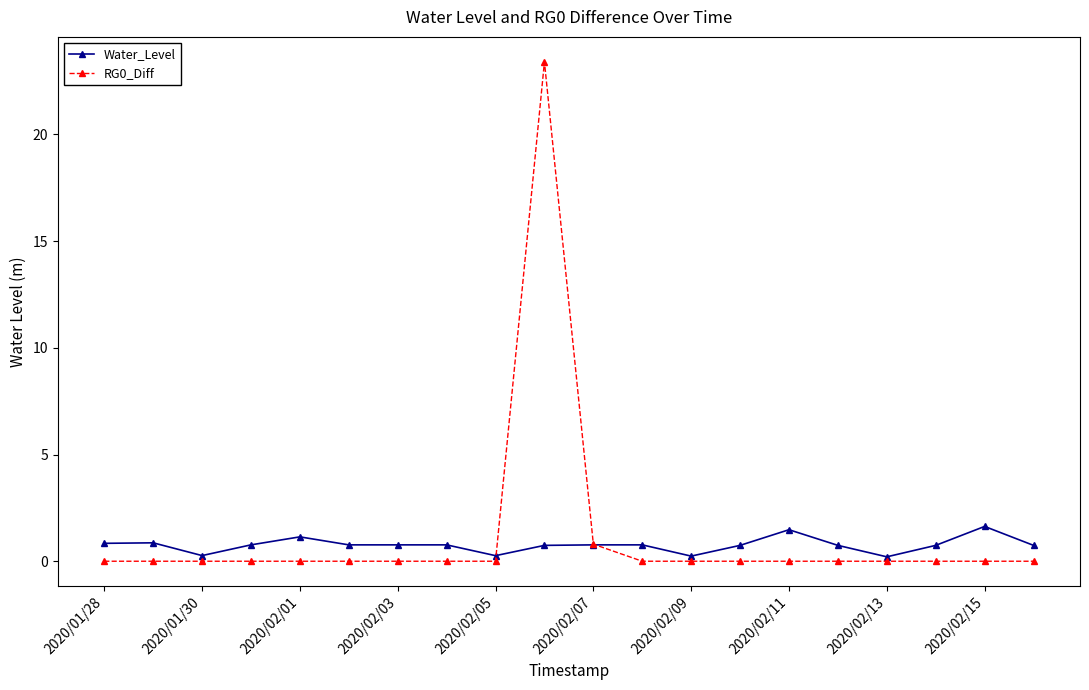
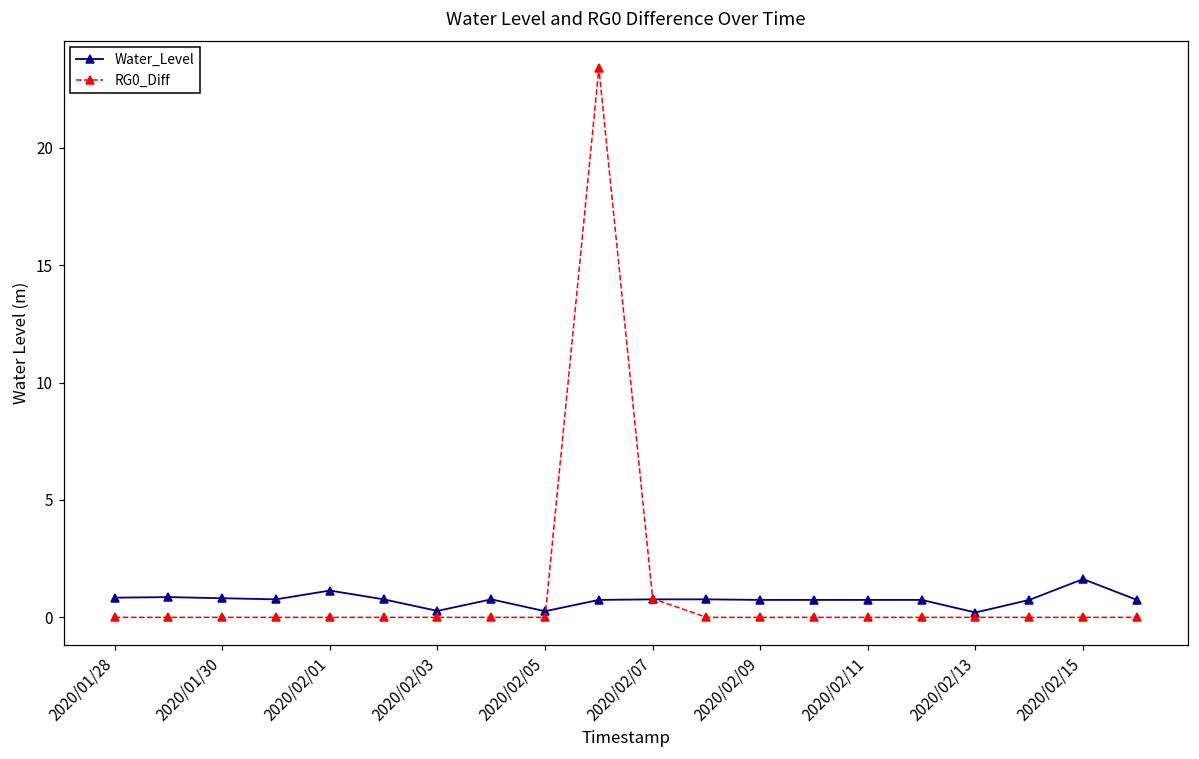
Water_Level, 2020/01/30: 0.3 -> 0.8
Water_Level, 2020/02/03: 0.8 -> 0.3
Water_Level, 2020/02/09: 0.2 -> 0.7
Water_Level, 2020/02/11: 1.5 -> 0.7
